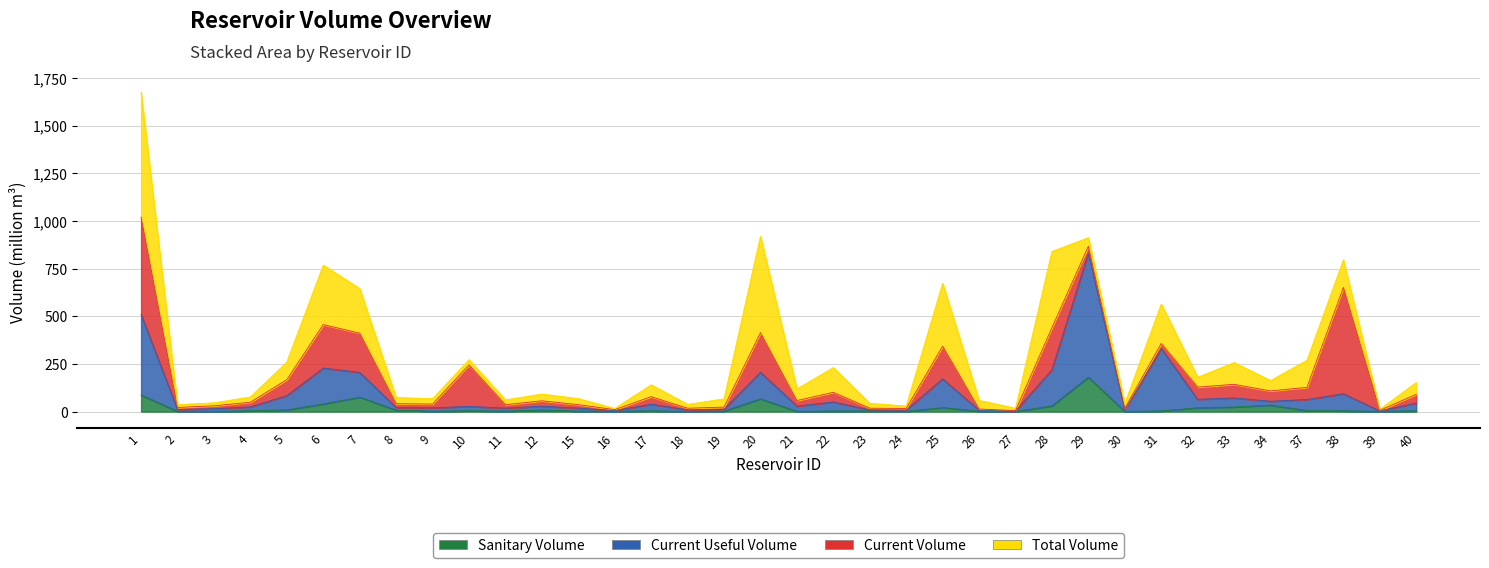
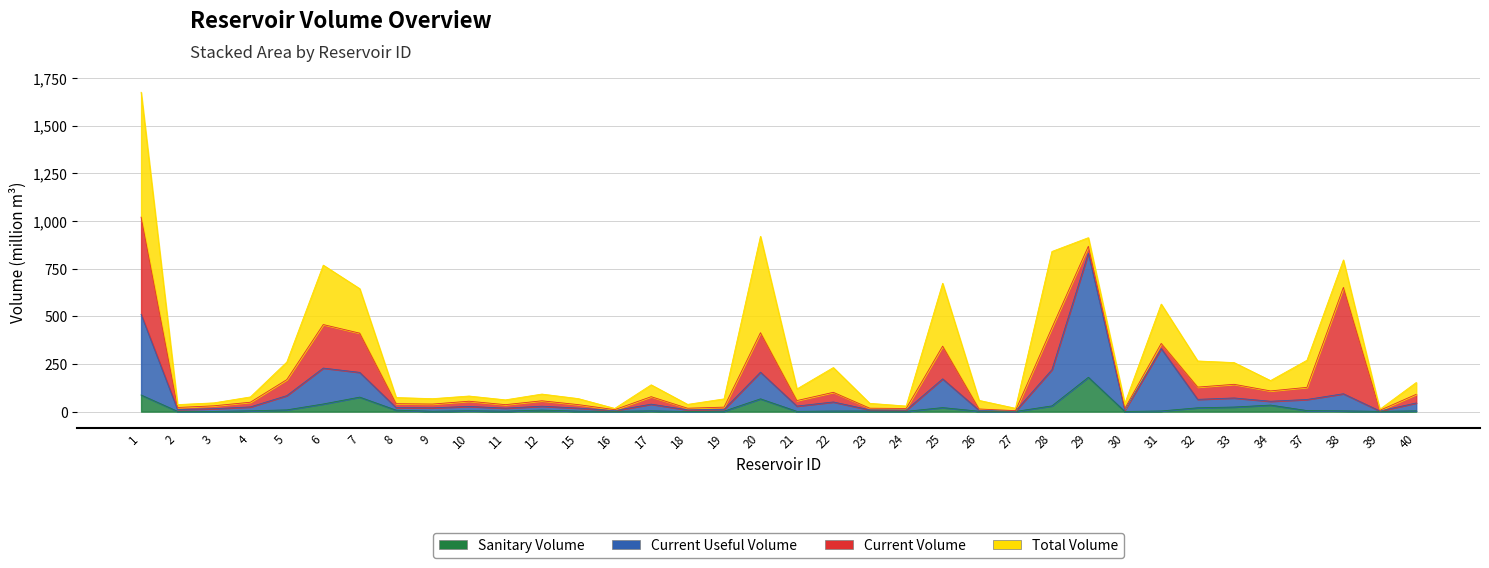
Current Volume, 10: 220 -> 30
Total Volume, 32: 50 -> 140
